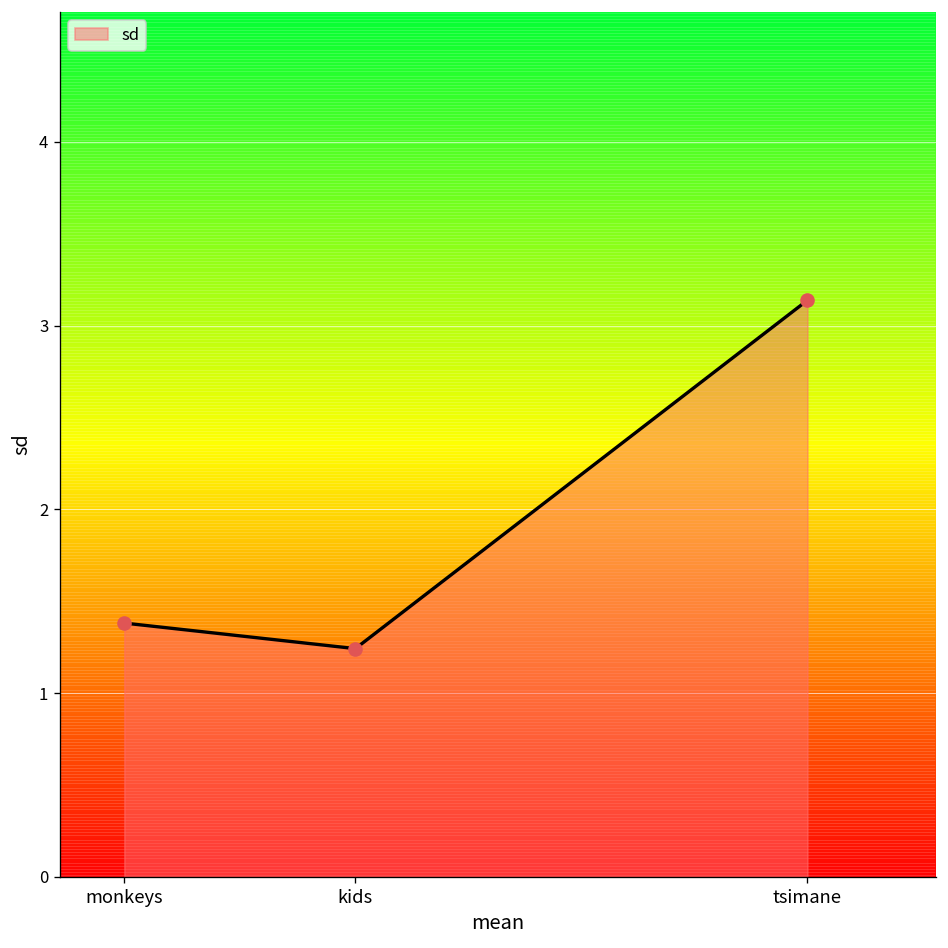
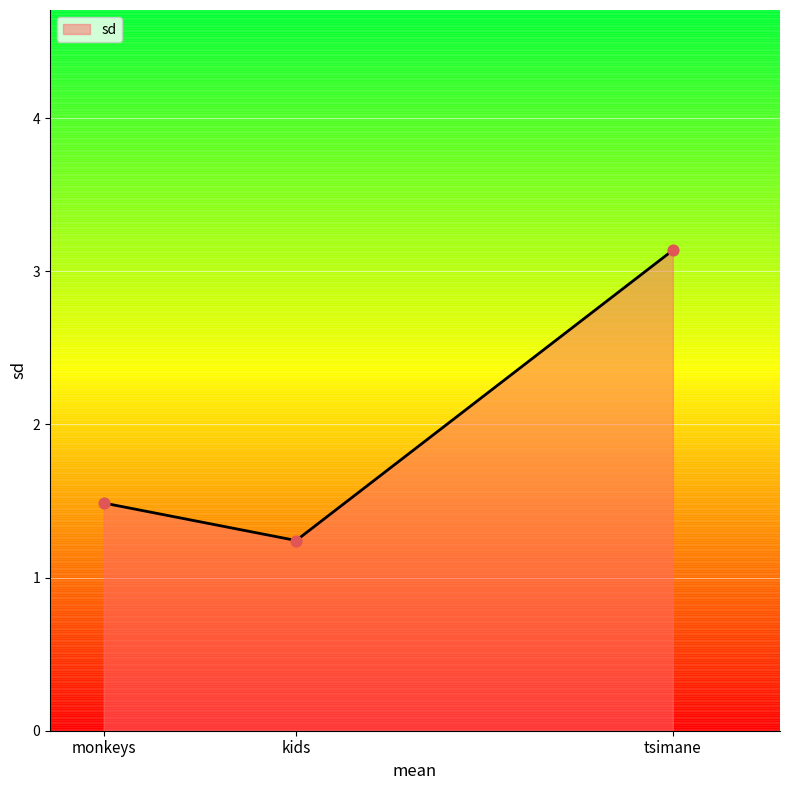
monkeys: 1.38 -> 1.49
